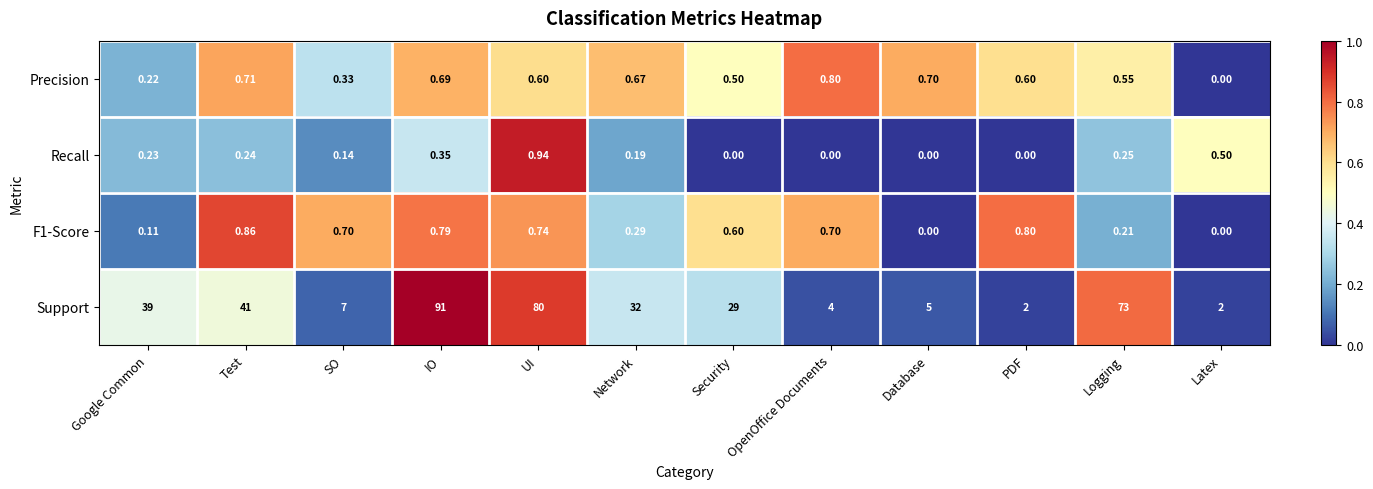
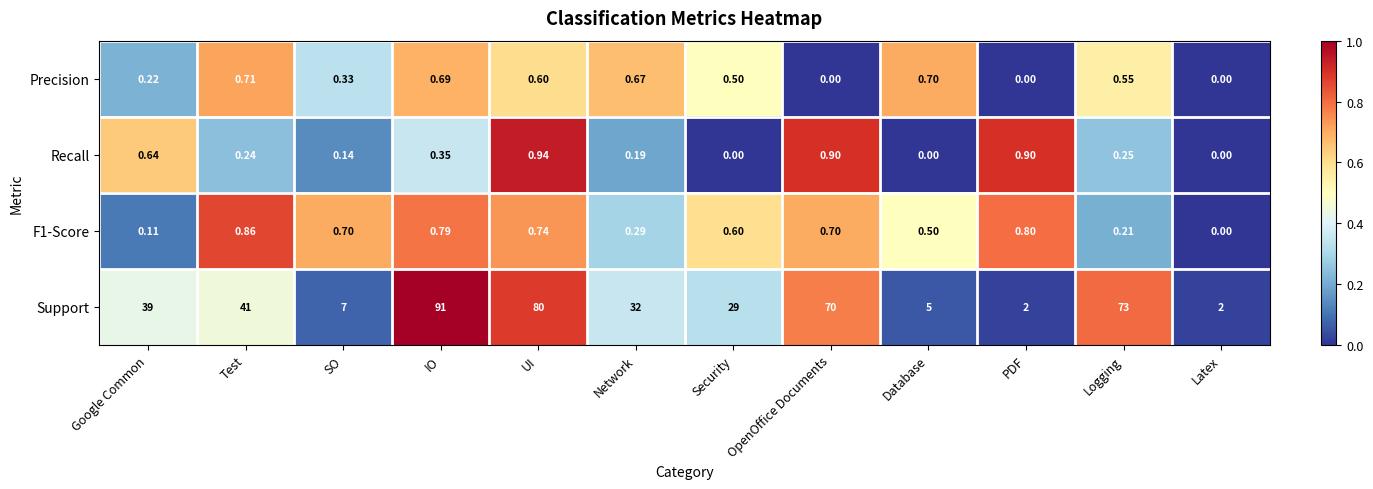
Precision, OpenOffice Documents: 0.80 -> 0.00
Precision, PDF: 0.60 -> 0.00
Recall, Google Common: 0.23 -> 0.64
Recall, OpenOffice Documents: 0.00 -> 0.90
Recall, PDF: 0.00 -> 0.90
Recall, Latex: 0.50 -> 0.00
F1-Score, Database: 0.00 -> 0.50
Support, OpenOffice Documents: 4 -> 70
